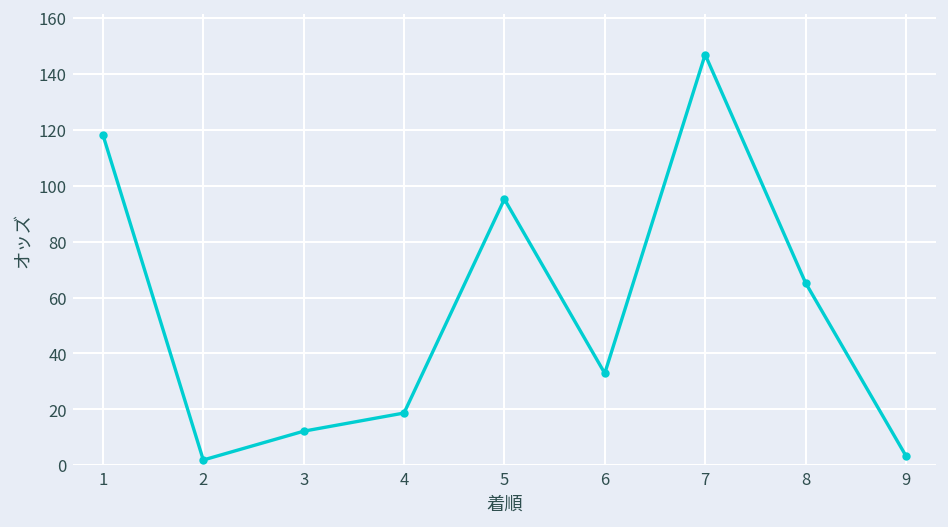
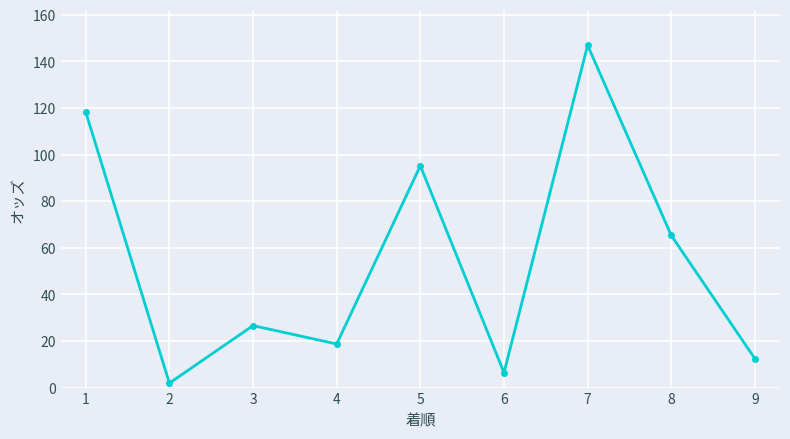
3: 12 -> 27
6: 33 -> 6
9: 3 -> 12
